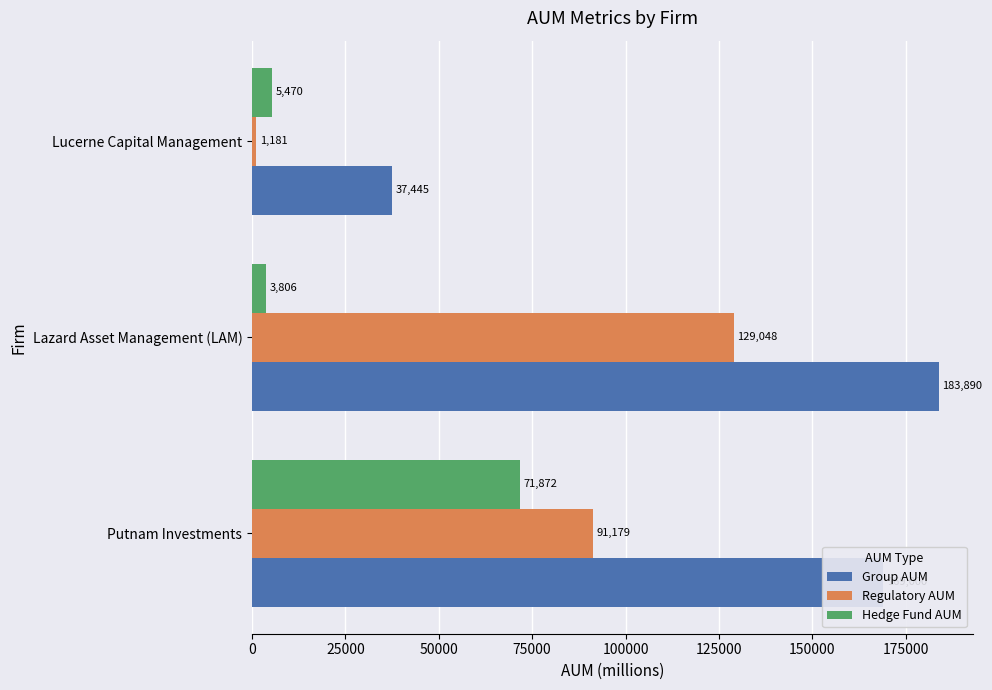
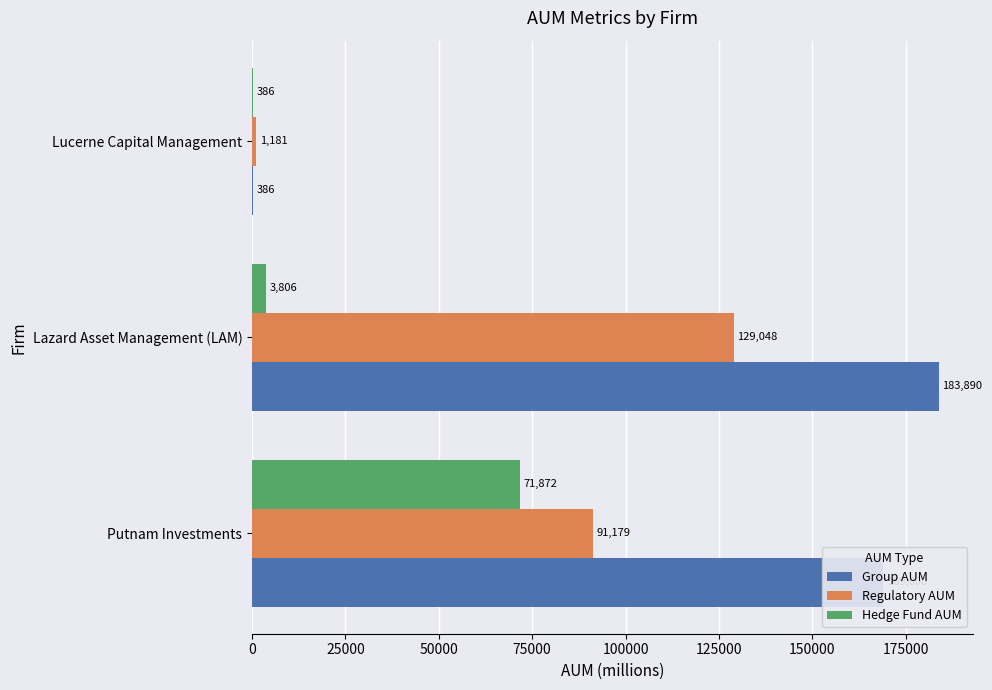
Hedge Fund AUM, Lucerne Capital Management: 5,470 -> 386
Group AUM, Lucerne Capital Management: 37,445 -> 386
